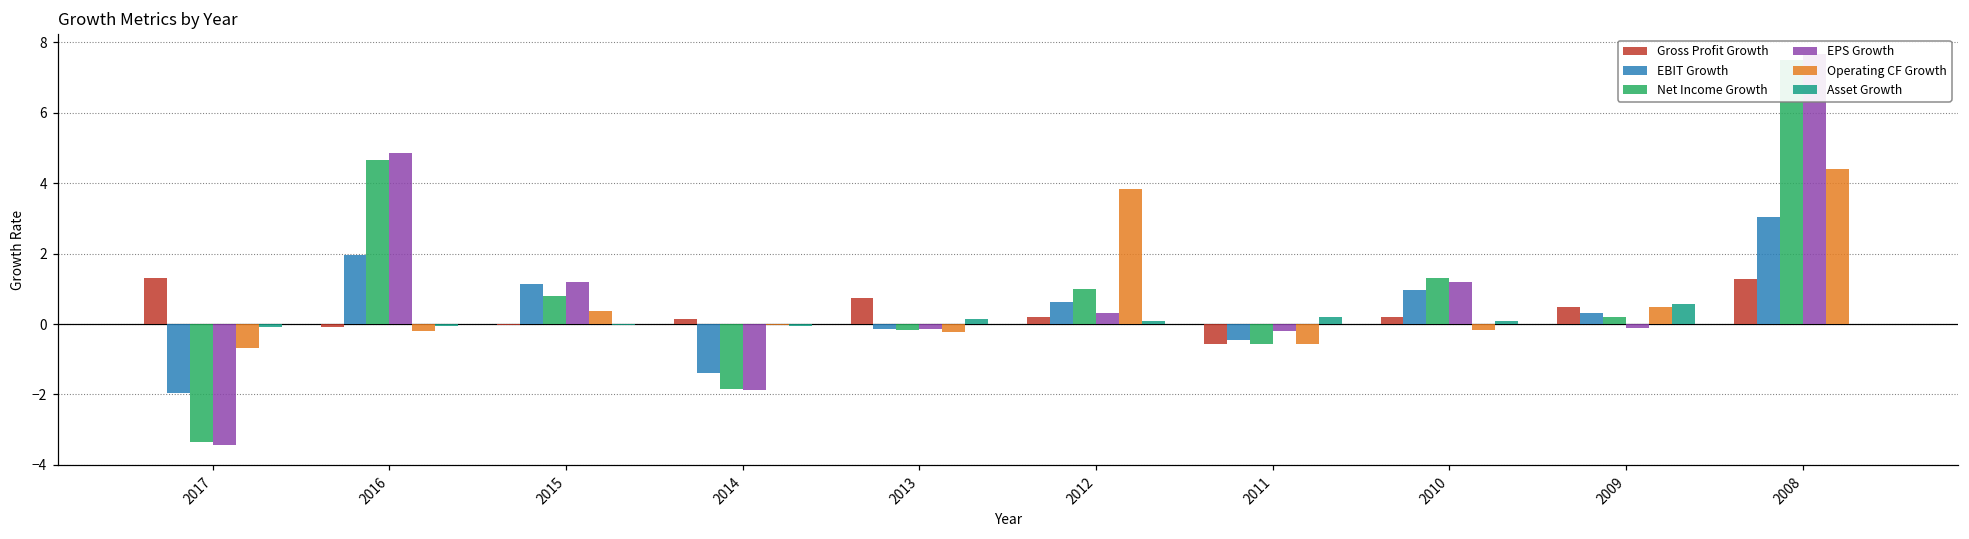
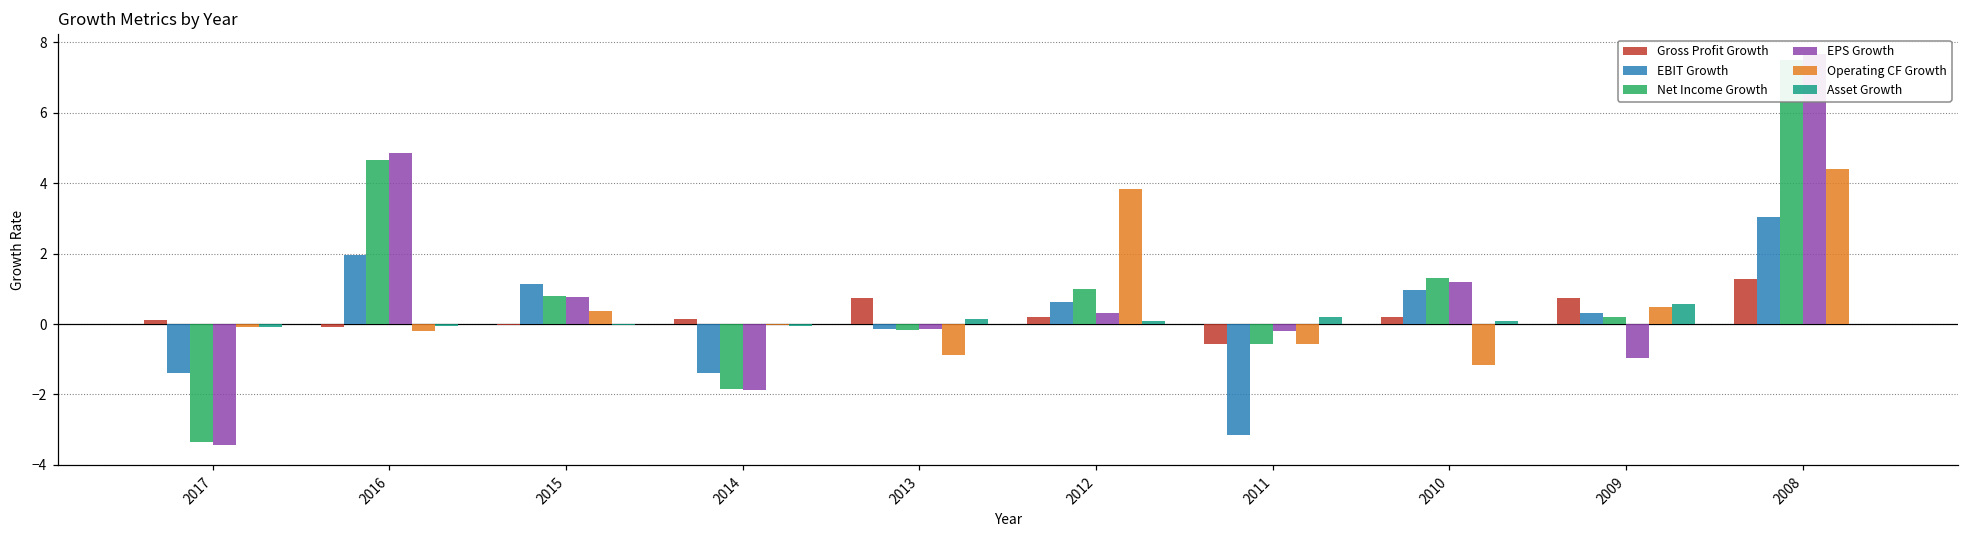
Gross Profit Growth, 2017: 1.3 -> 0.1
EBIT Growth, 2017: -1.9 -> -1.4
Operating CF Growth, 2017: -0.7 -> -0.1
EPS Growth, 2015: 1.2 -> 0.8
Operating CF Growth, 2013: -0.2 -> -0.9
EBIT Growth, 2011: -0.5 -> -3.2
Operating CF Growth, 2010: -0.2 -> -1.2
Gross Profit Growth, 2009: 0.5 -> 0.7
EPS Growth, 2009: -0.1 -> -1.0
